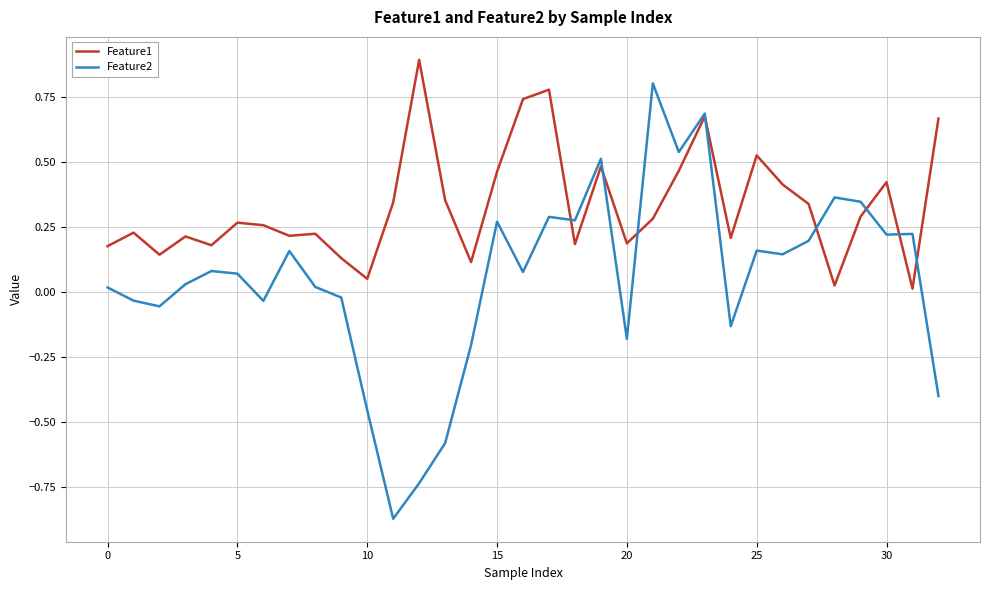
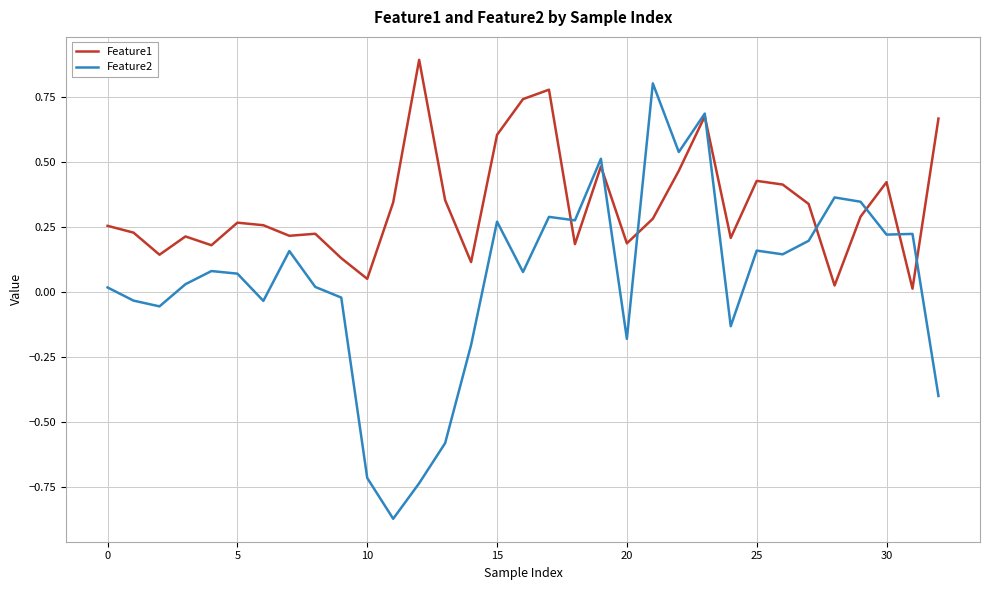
Feature1, 0: 0.18 -> 0.26
Feature2, 10: -0.45 -> -0.71
Feature1, 15: 0.46 -> 0.61
Feature1, 25: 0.53 -> 0.43
